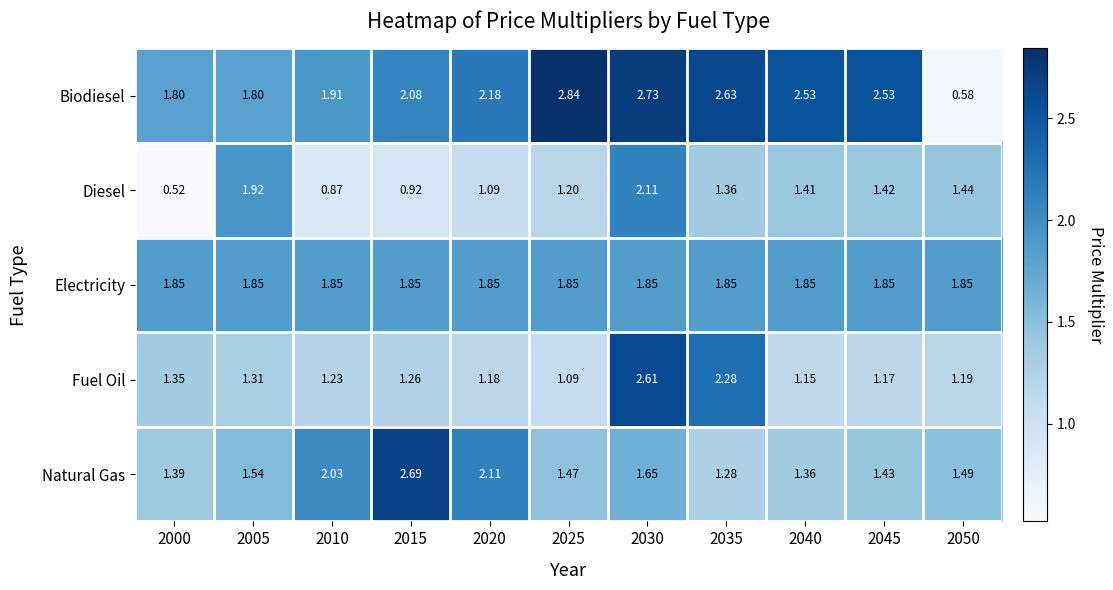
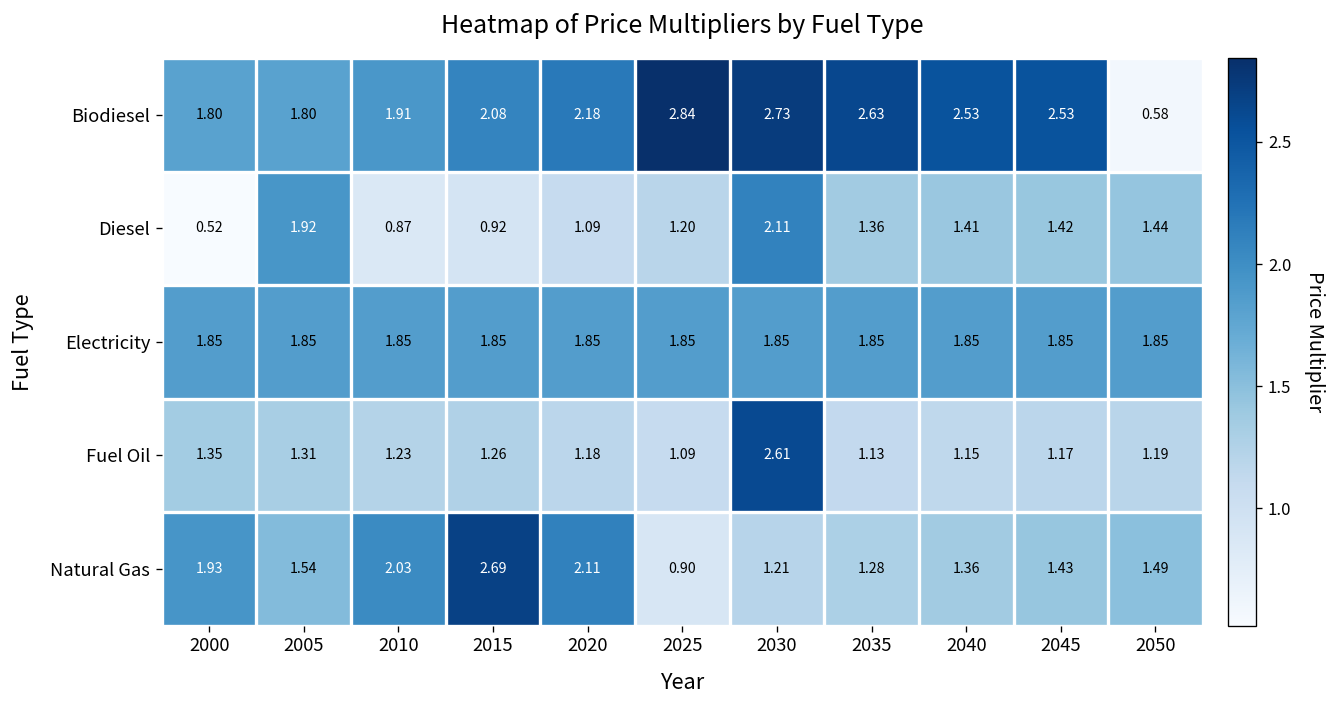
Fuel Oil, 2035: 2.28 -> 1.13
Natural Gas, 2000: 1.39 -> 1.93
Natural Gas, 2025: 1.47 -> 0.90
Natural Gas, 2030: 1.65 -> 1.21
